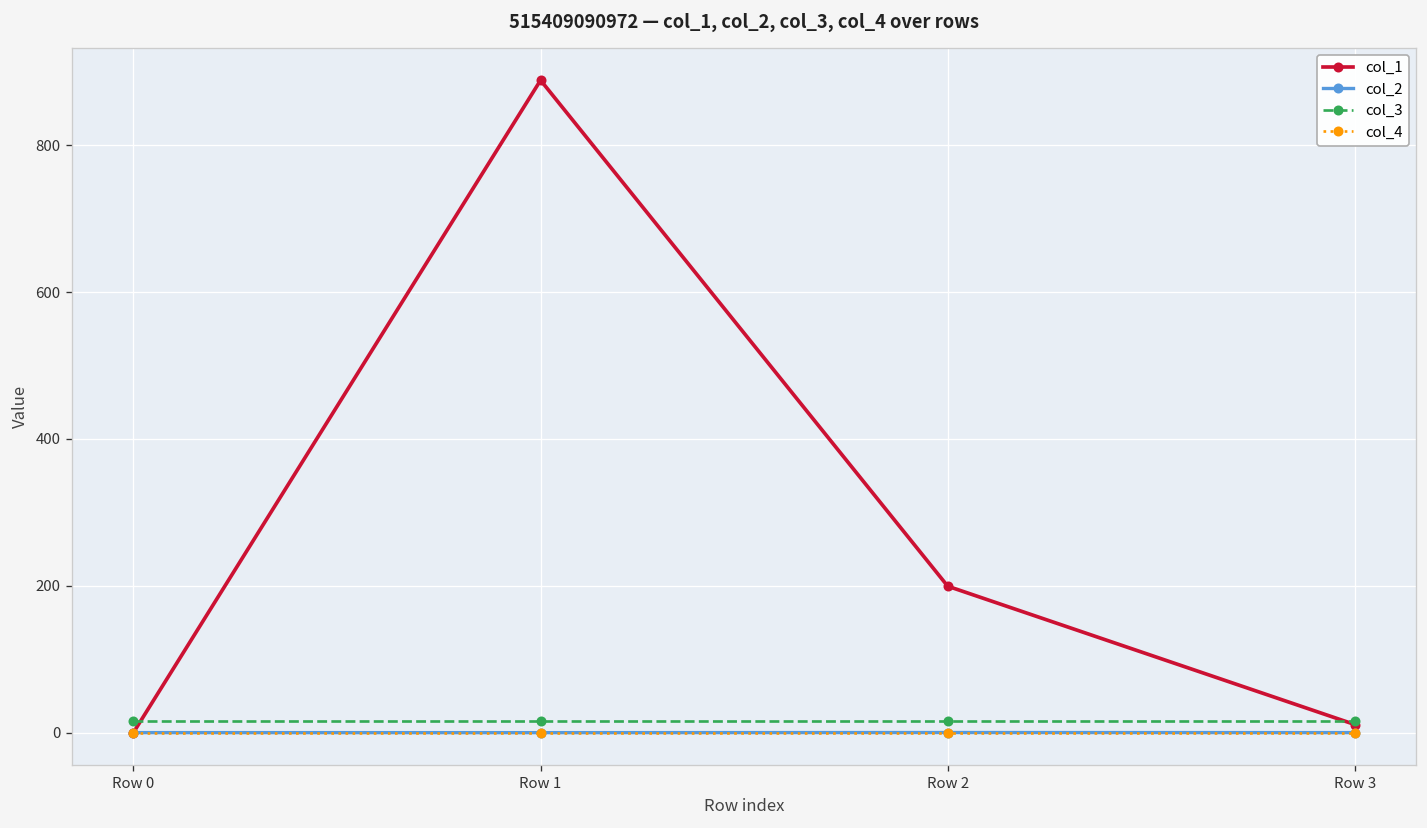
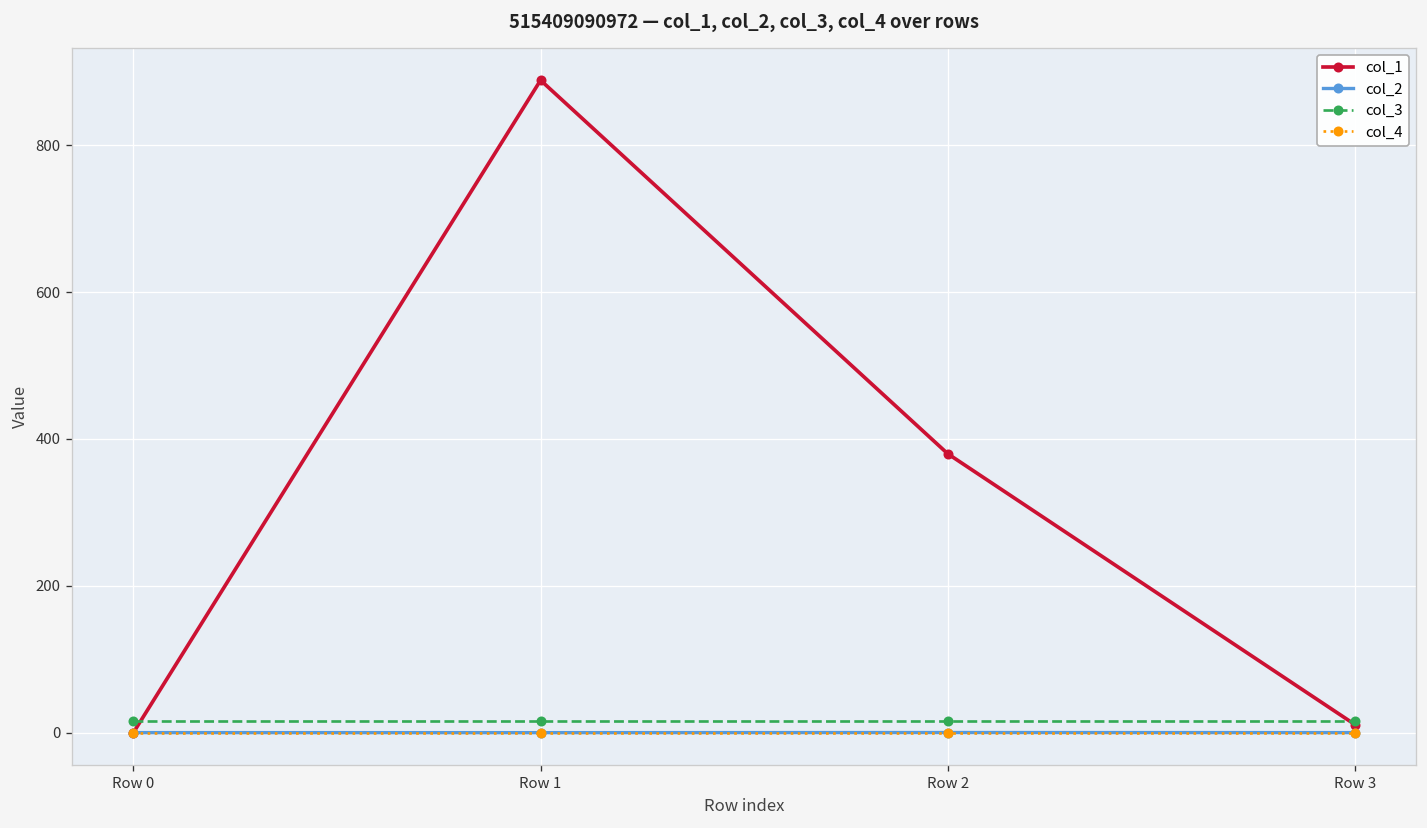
col_1, Row 2: 200 -> 380
